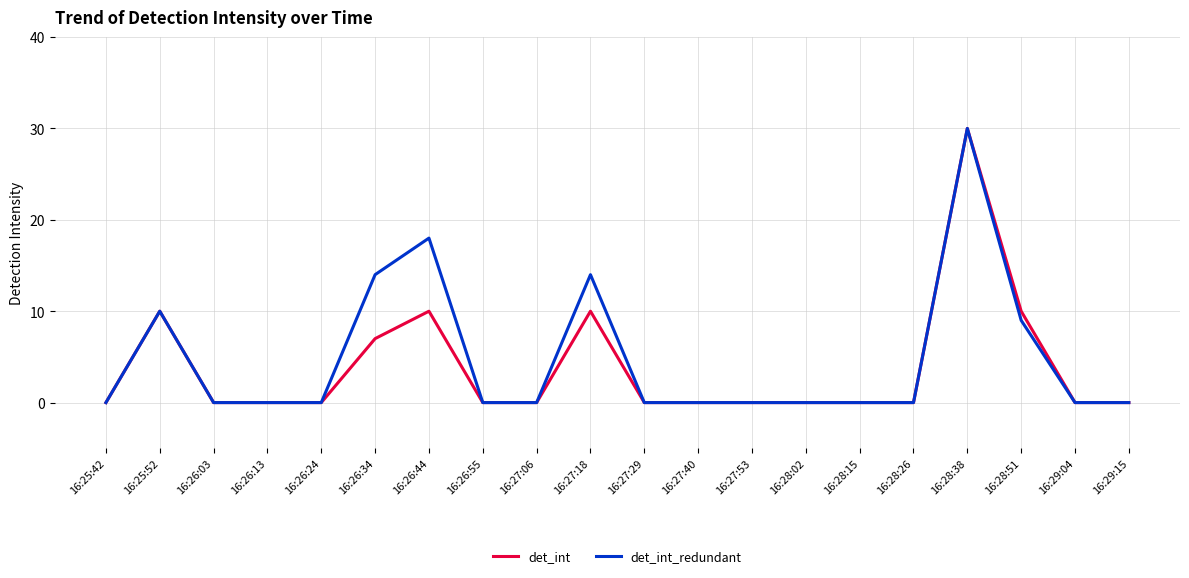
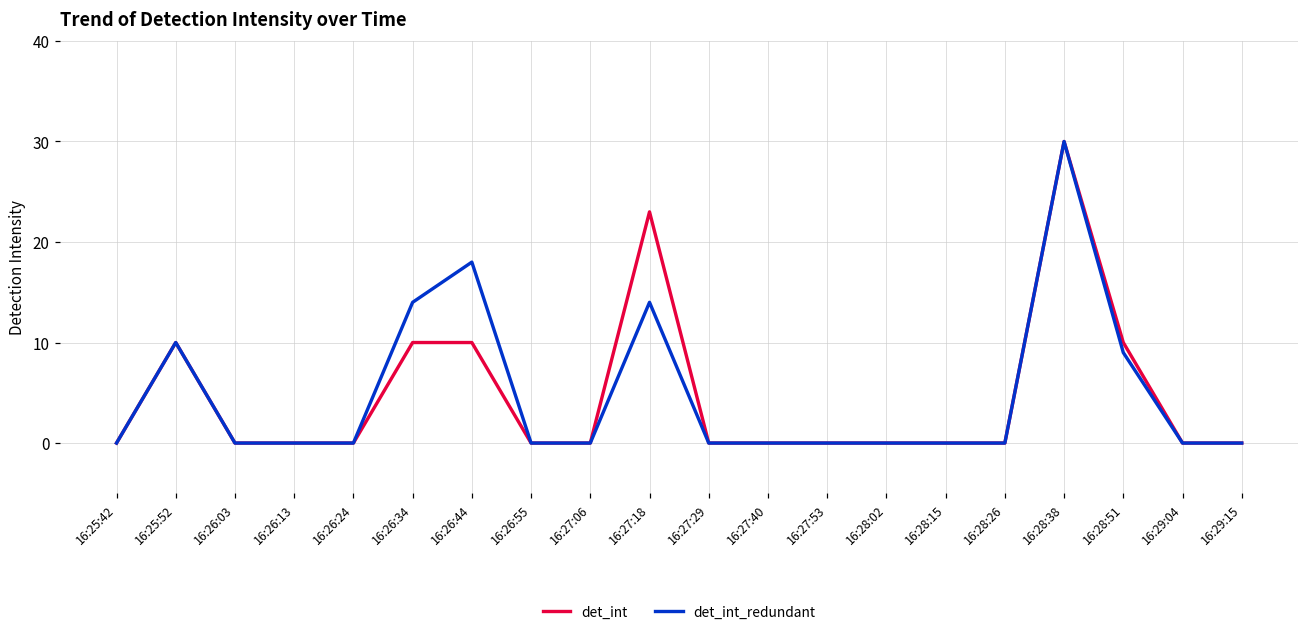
det_int, 16:26:34: 7 -> 10
det_int, 16:27:18: 10 -> 23
